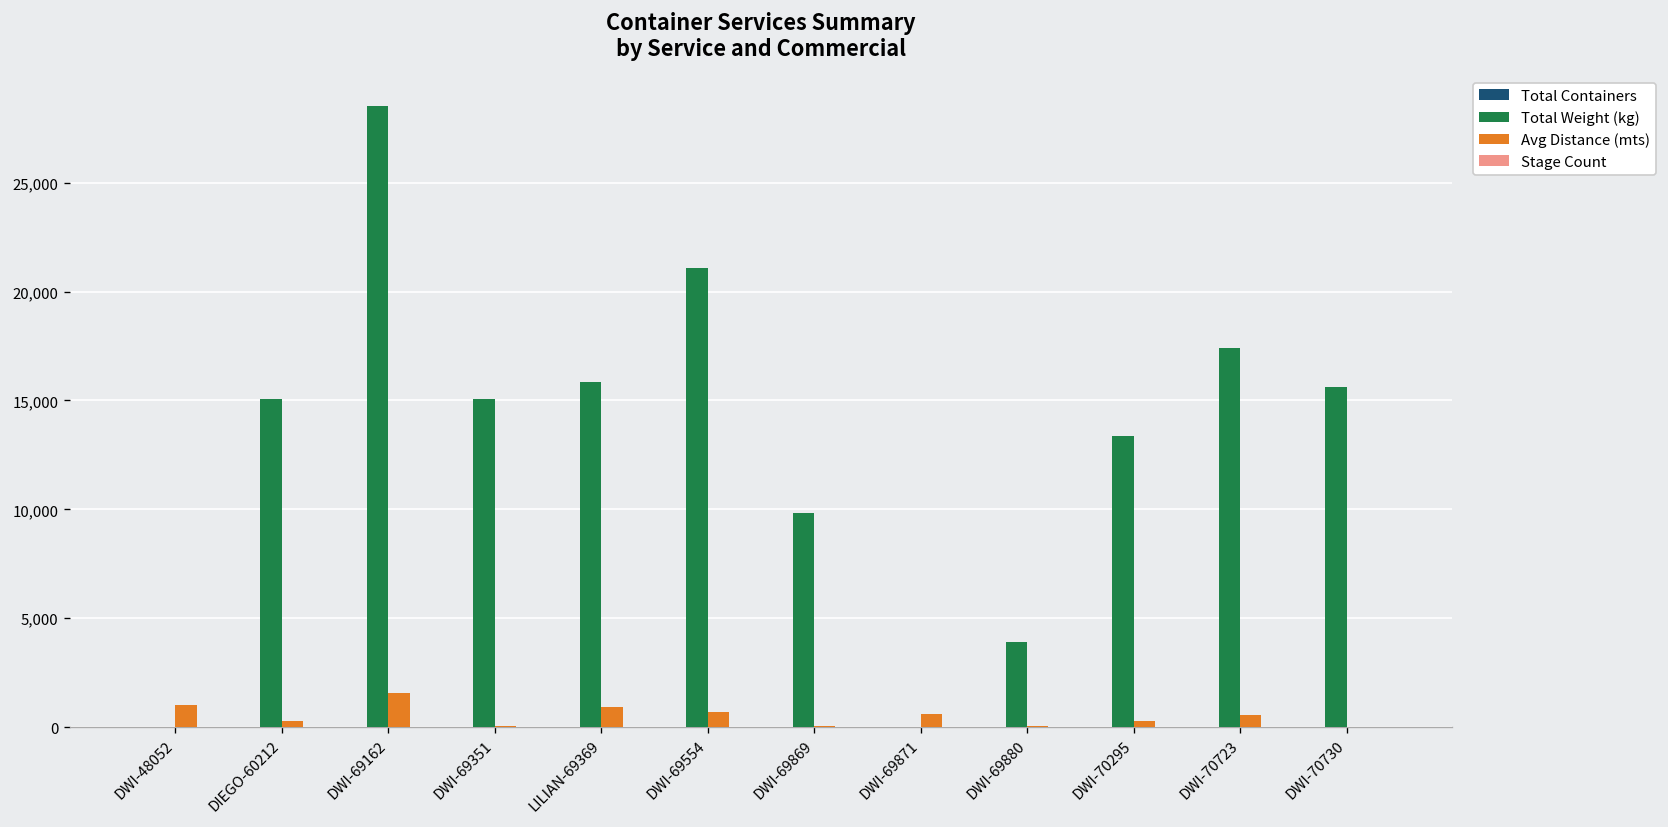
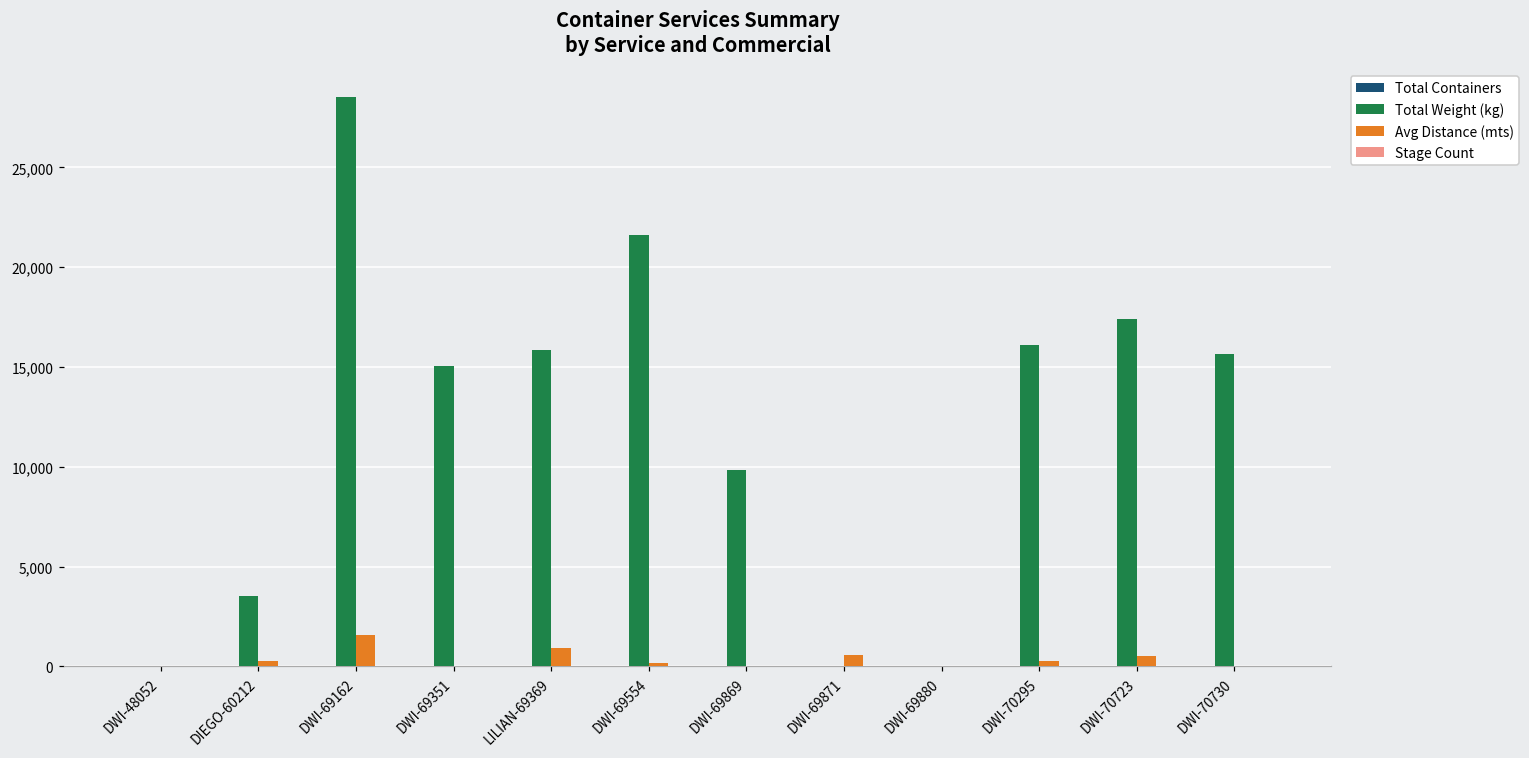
Avg Distance (mts), DWI-48052: 1,000 -> 0
Total Weight (kg), DIEGO-60212: 15,100 -> 3,500
Total Weight (kg), DWI-69554: 21,100 -> 21,600
Avg Distance (mts), DWI-69554: 700 -> 200
Total Weight (kg), DWI-69880: 3,900 -> 0
Total Weight (kg), DWI-70295: 13,400 -> 16,100
